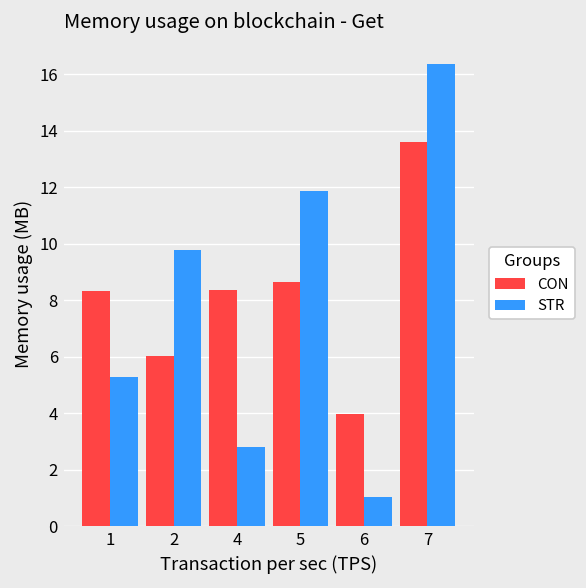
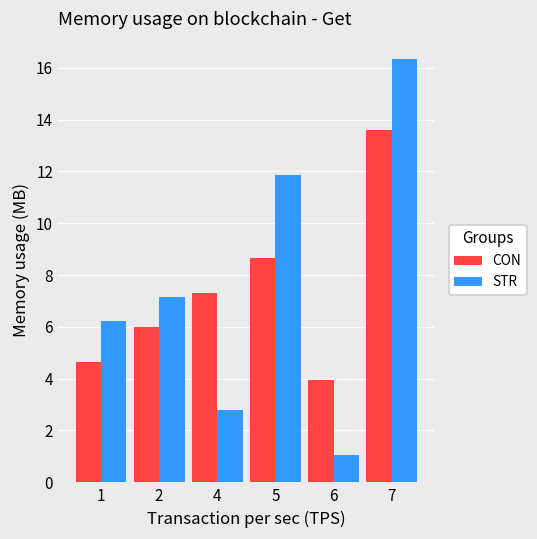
CON, 1: 8.3 -> 4.6
STR, 1: 5.3 -> 6.2
STR, 2: 9.8 -> 7.1
CON, 4: 8.4 -> 7.3
